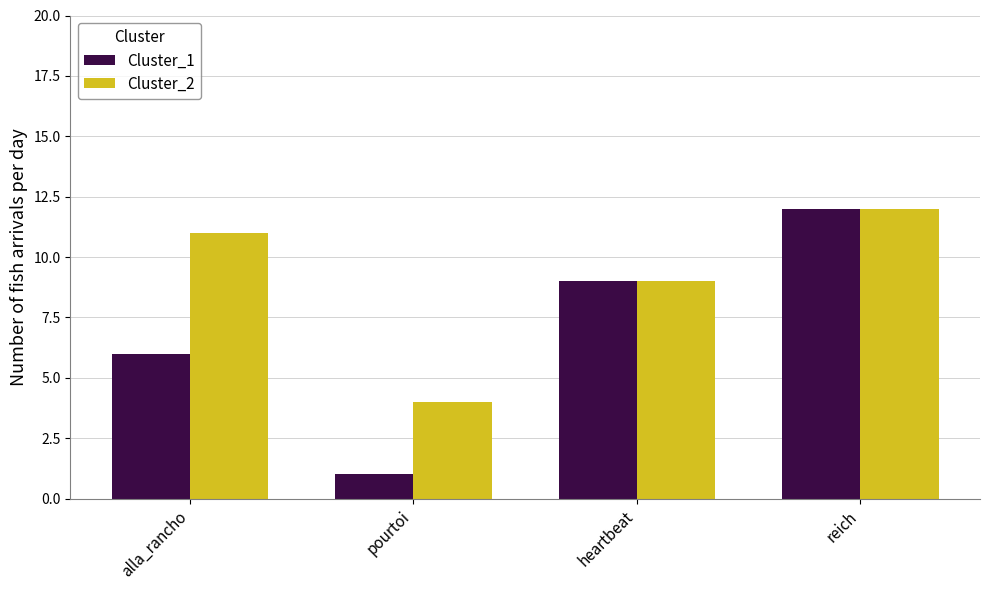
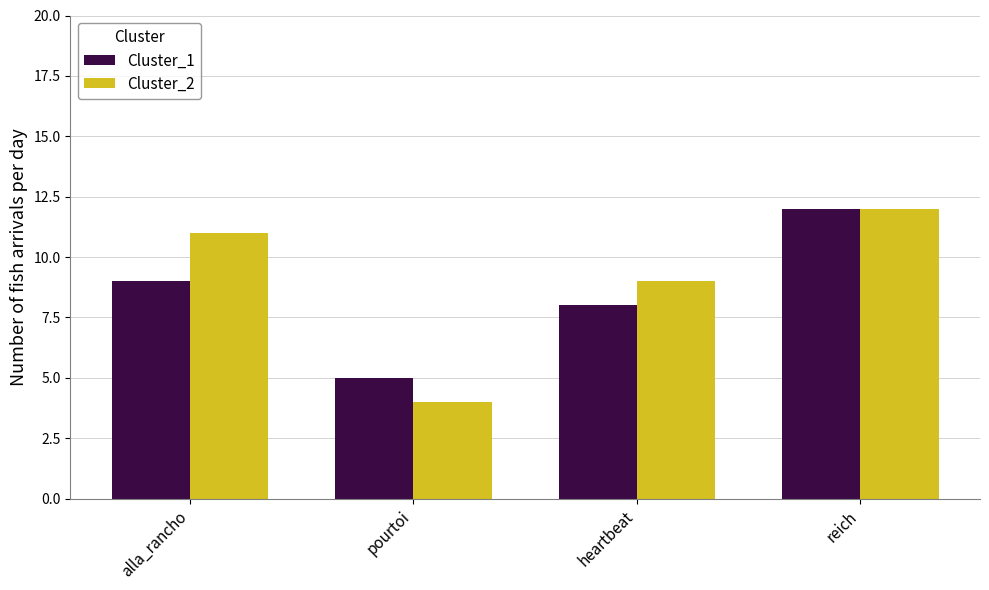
Cluster_1, alla_rancho: 6 -> 9
Cluster_1, pourtoi: 1 -> 5
Cluster_1, heartbeat: 9 -> 8
